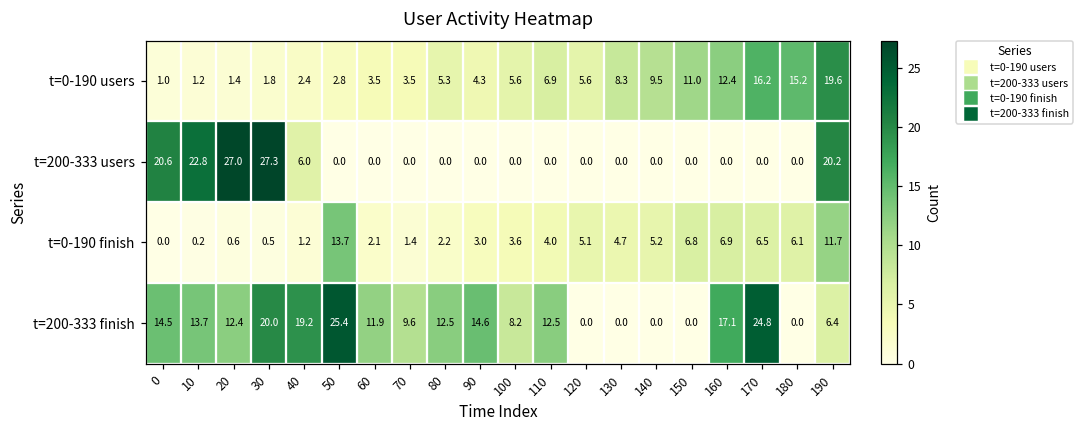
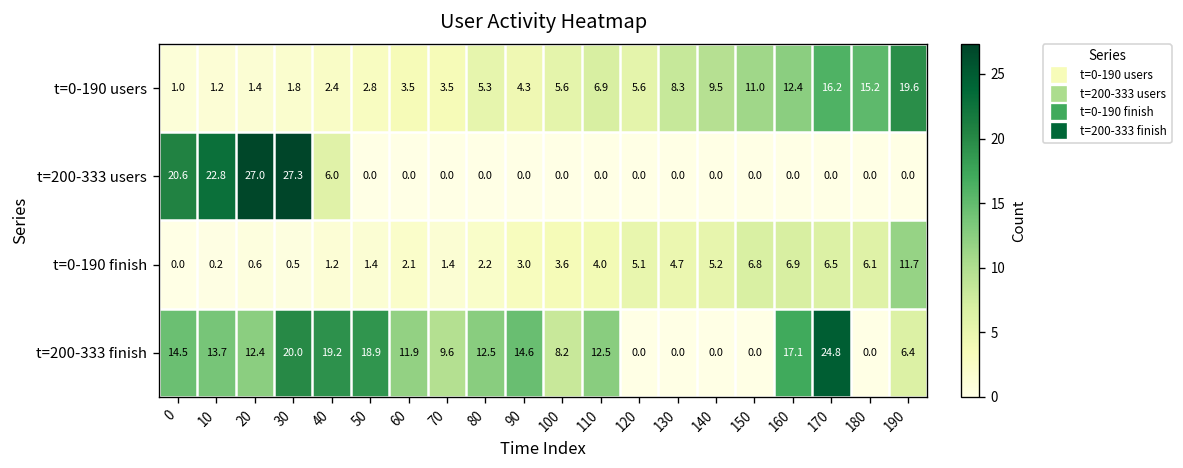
t=200-333 users, 190: 20.2 -> 0.0
t=0-190 finish, 50: 13.7 -> 1.4
t=200-333 finish, 50: 25.4 -> 18.9
